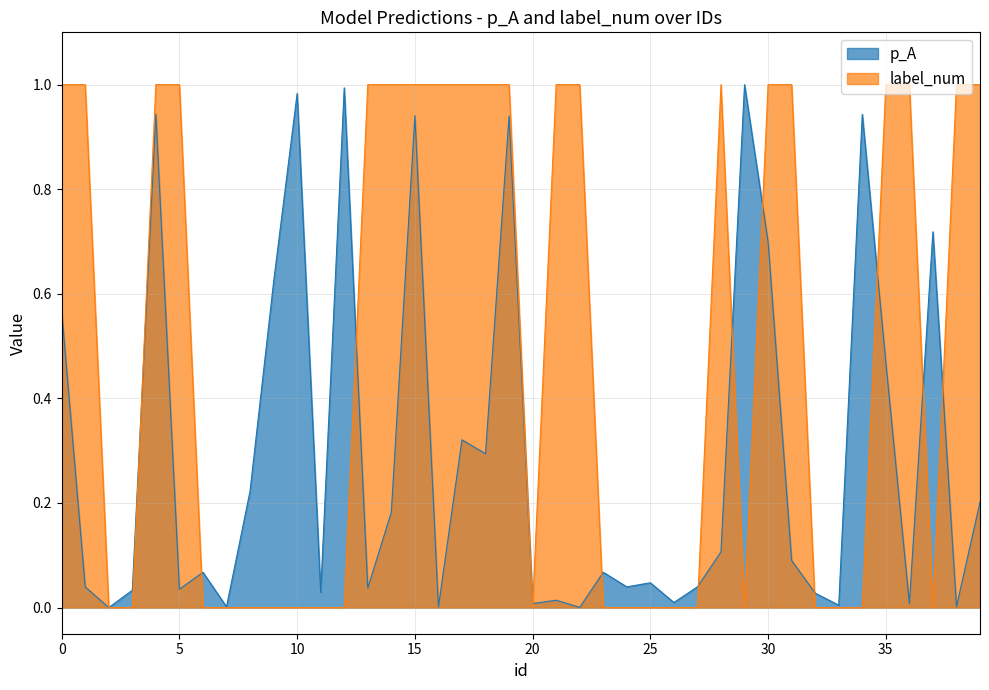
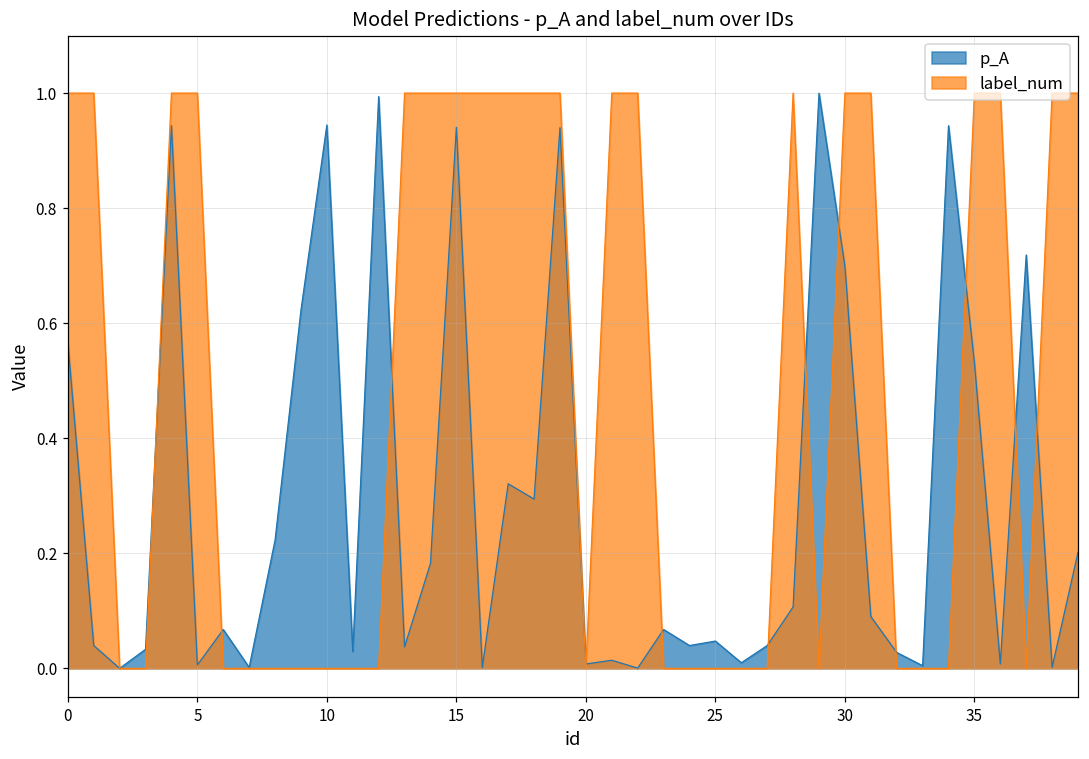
p_A, 5: 0.04 -> 0.01
p_A, 10: 0.98 -> 0.94
p_A, 35: 0.47 -> 0.53
